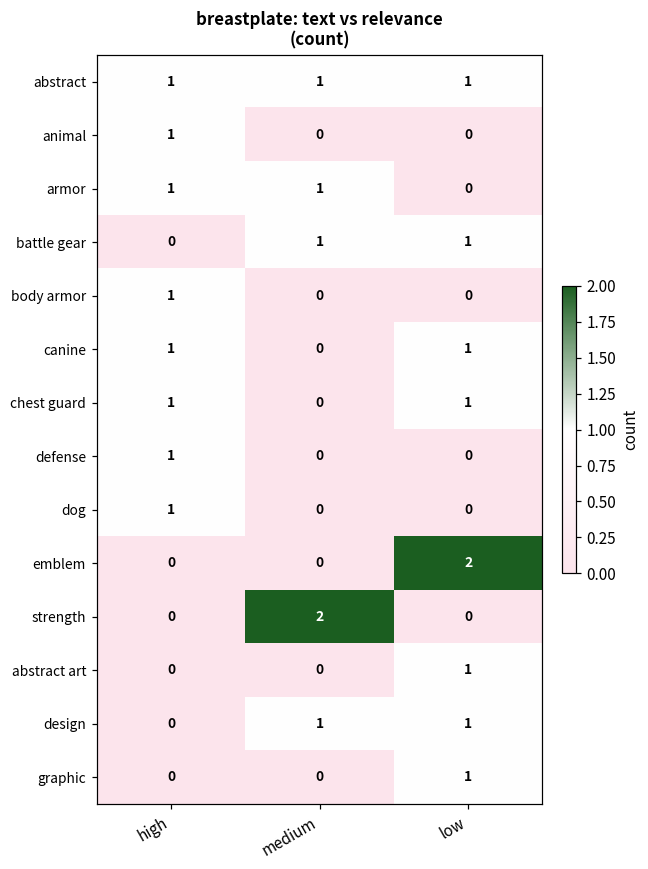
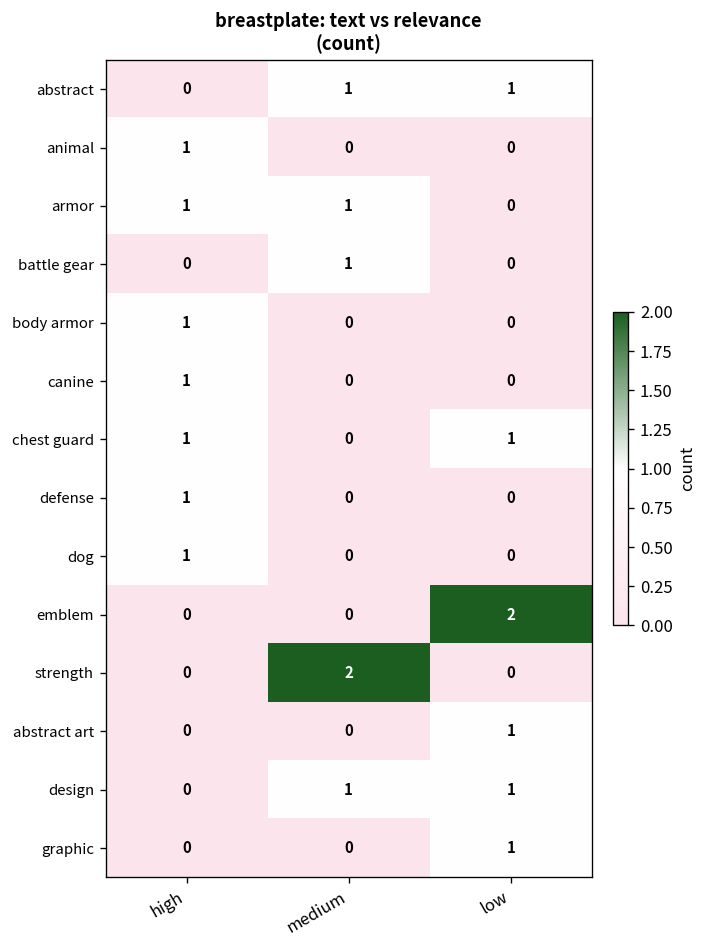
abstract, high: 1 -> 0
battle gear, low: 1 -> 0
canine, low: 1 -> 0
